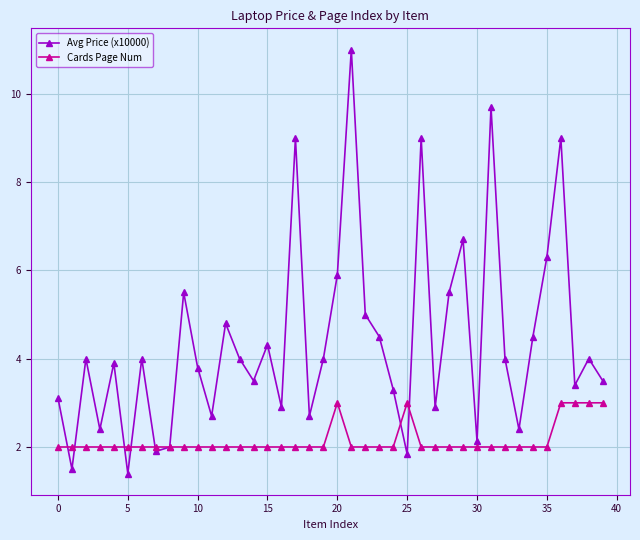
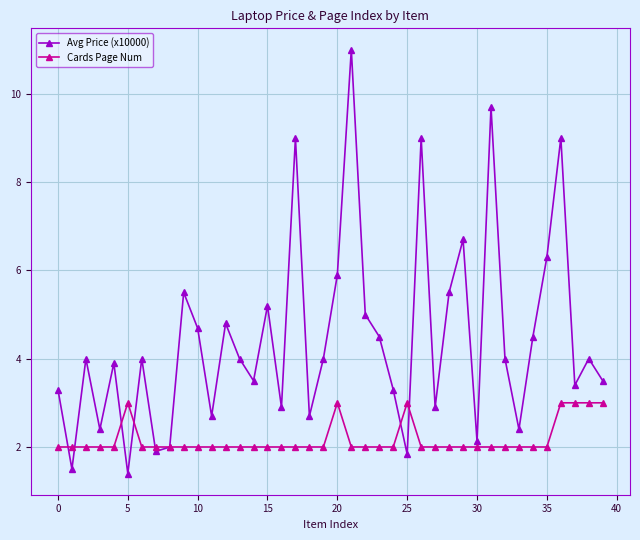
Avg Price (x10000), 0: 3.1 -> 3.3
Cards Page Num, 5: 2 -> 3
Avg Price (x10000), 10: 3.8 -> 4.7
Avg Price (x10000), 15: 4.3 -> 5.2
